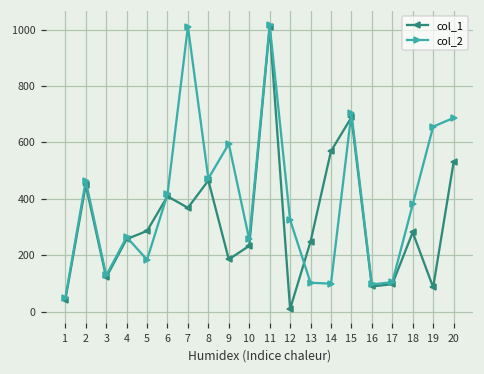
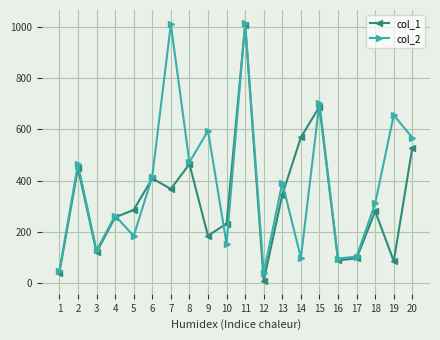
col_2, 10: 260 -> 150
col_2, 12: 330 -> 40
col_1, 13: 250 -> 350
col_2, 13: 100 -> 390
col_2, 18: 380 -> 310
col_2, 20: 690 -> 570
